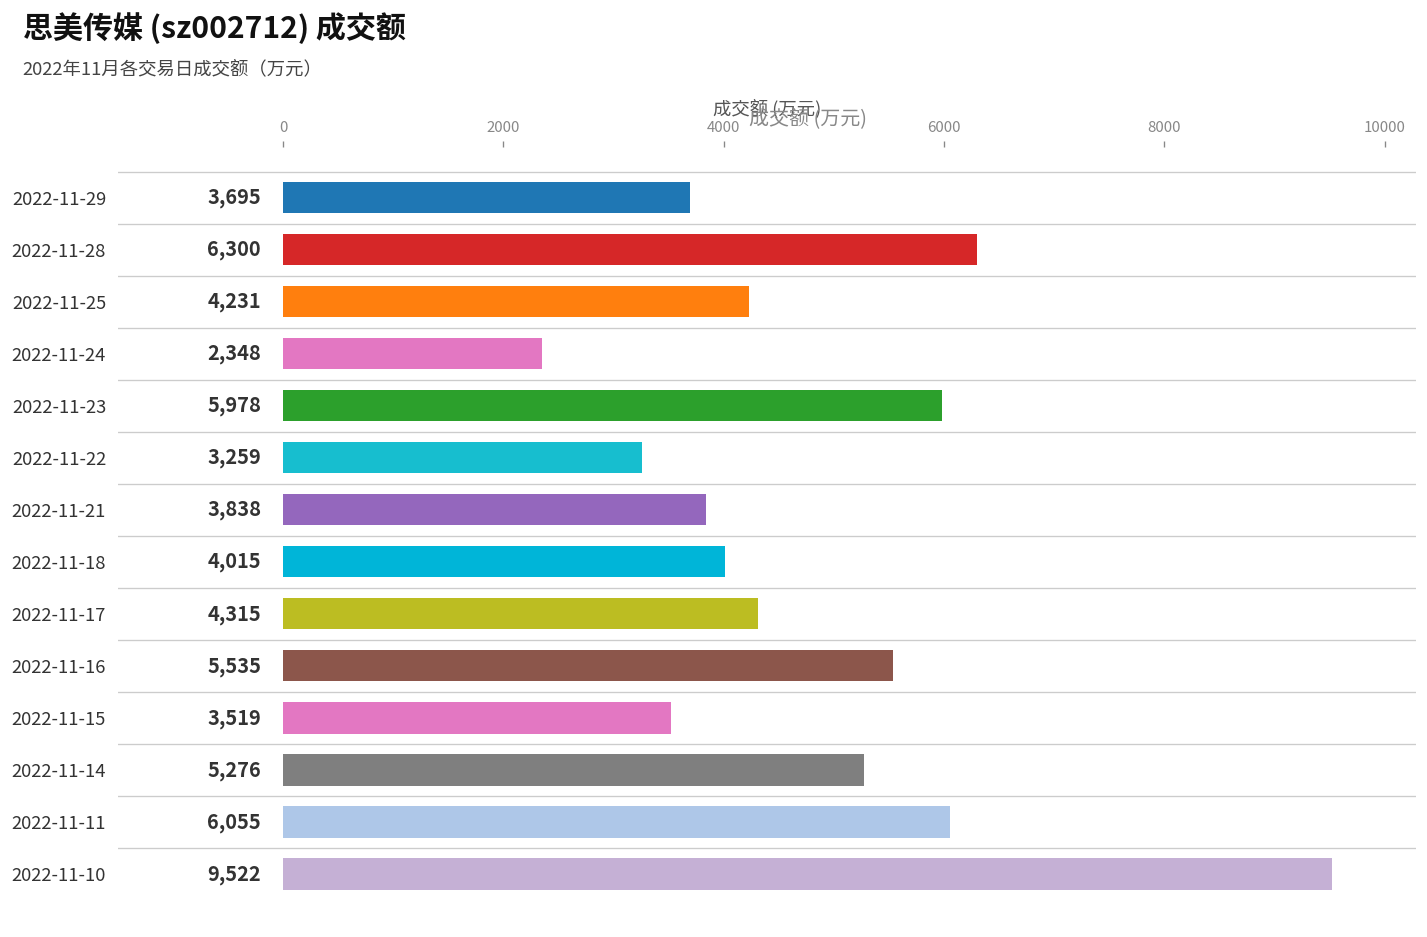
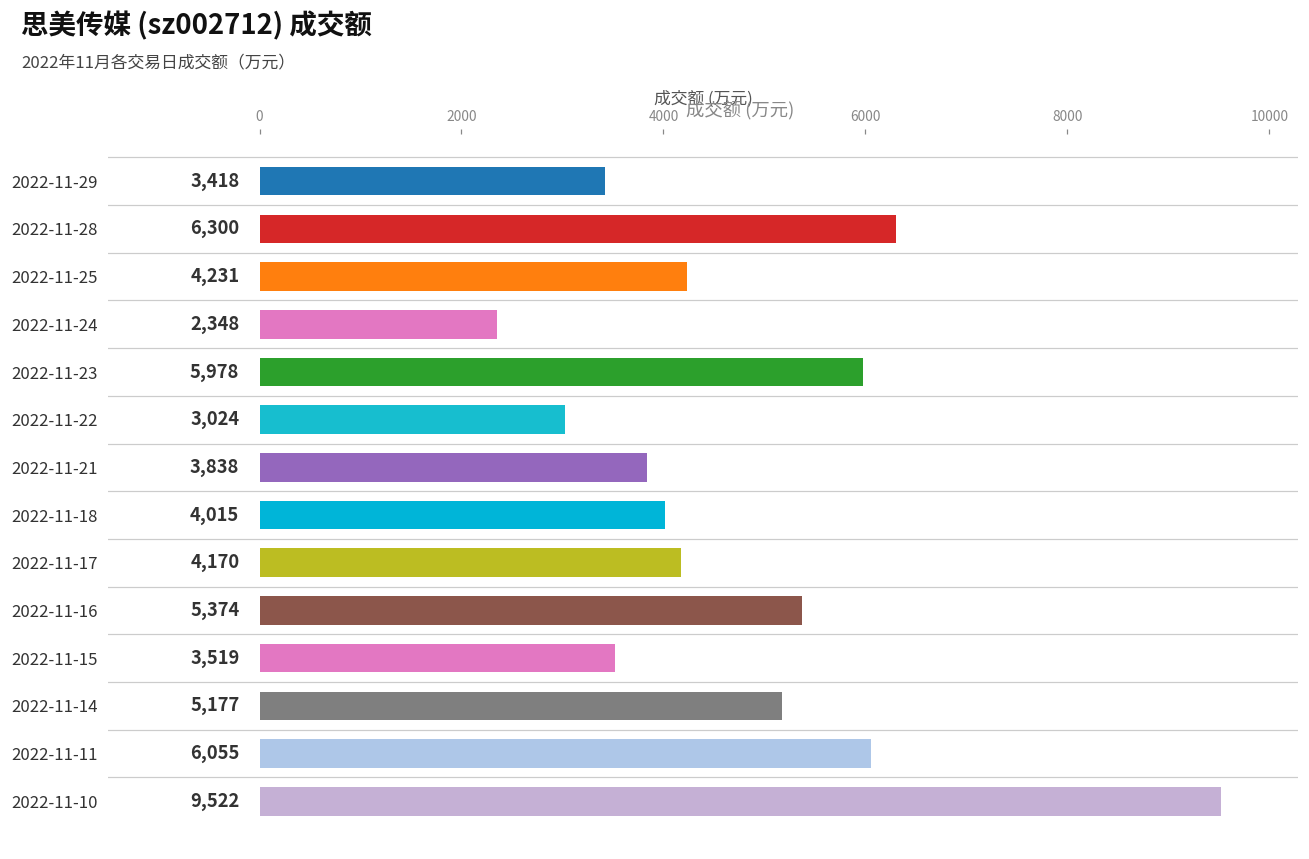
2022-11-29: 3,695 -> 3,418
2022-11-22: 3,259 -> 3,024
2022-11-17: 4,315 -> 4,170
2022-11-16: 5,535 -> 5,374
2022-11-14: 5,276 -> 5,177
